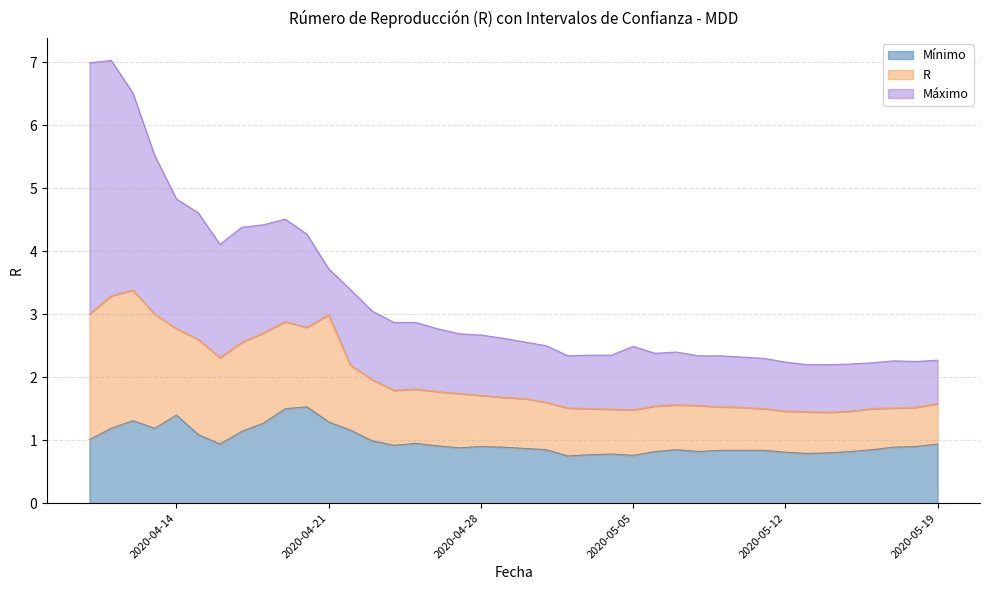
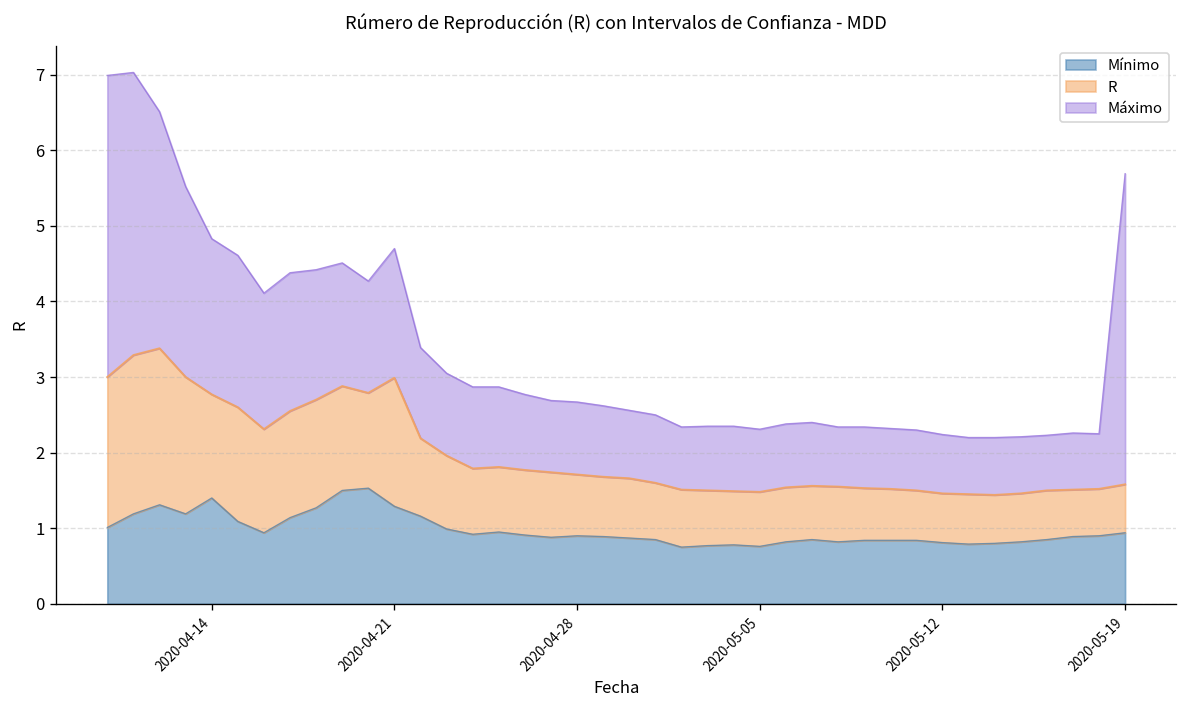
Máximo, 2020-04-21: 3.7 -> 4.7
Máximo, 2020-05-05: 2.5 -> 2.3
Máximo, 2020-05-19: 2.3 -> 5.7
